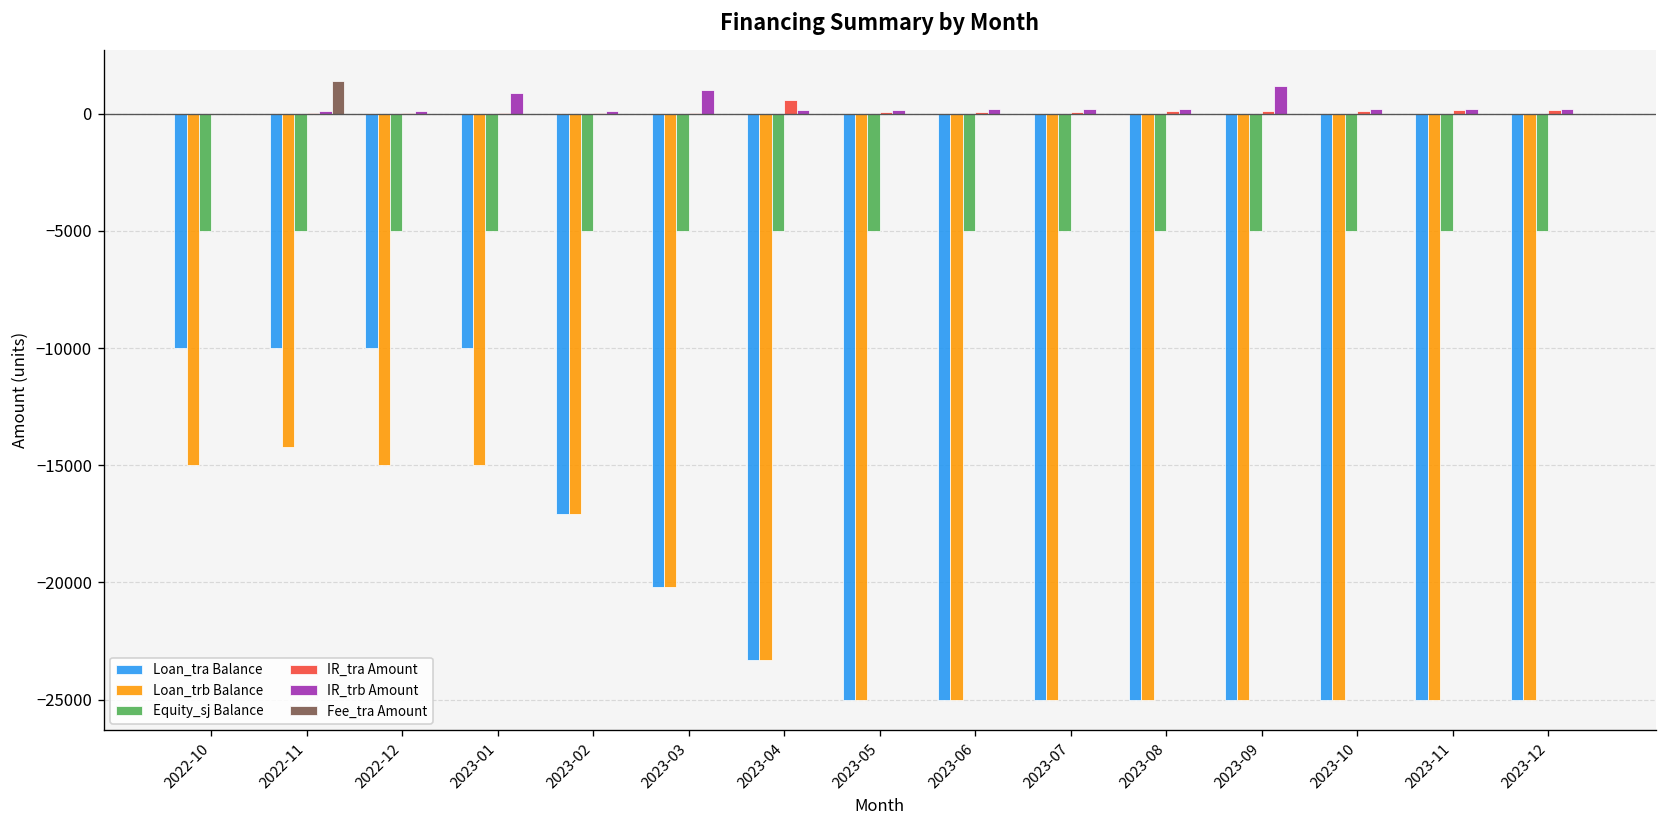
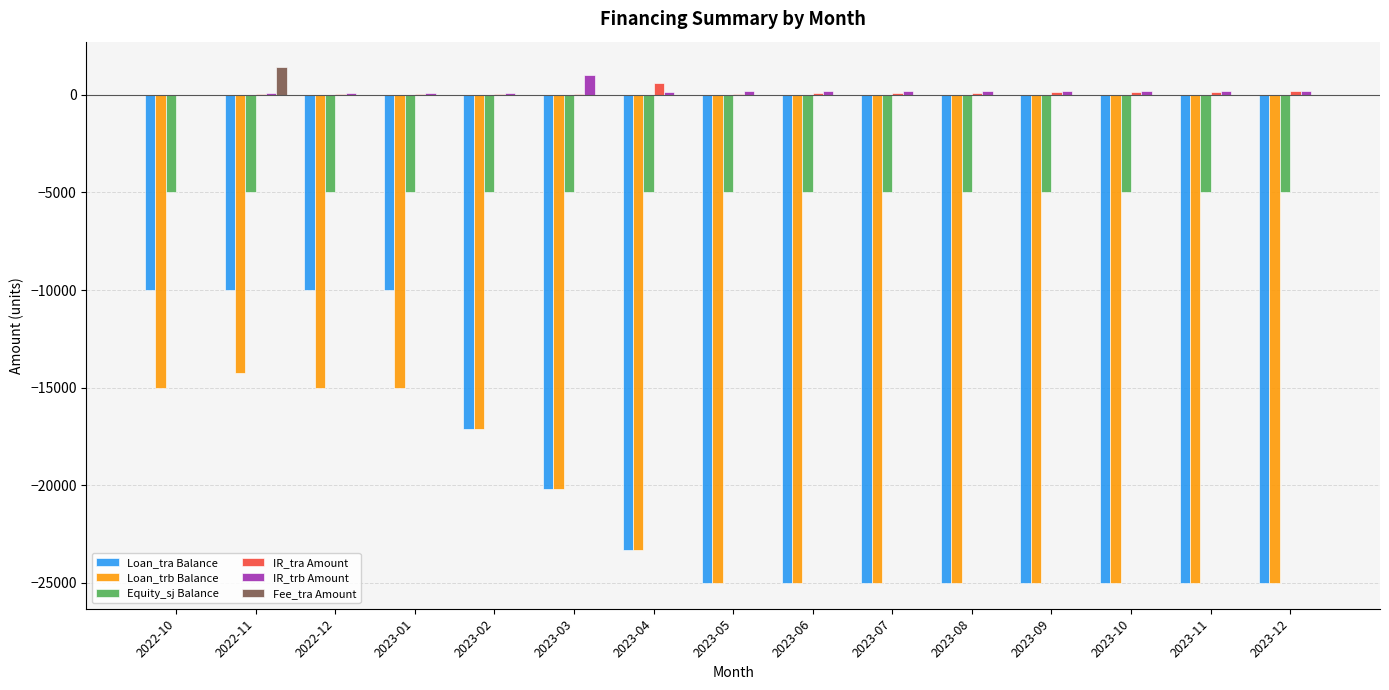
IR_trb Amount, 2023-01: 900 -> 100
IR_trb Amount, 2023-09: 1200 -> 200
